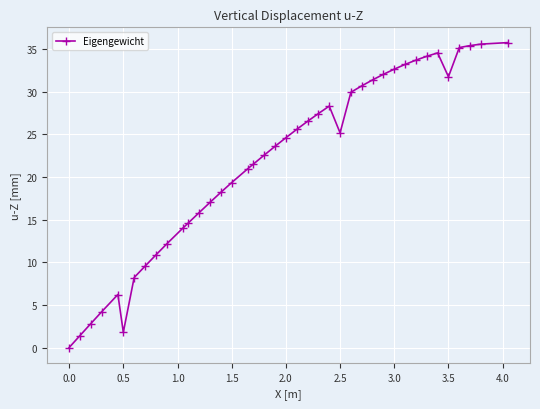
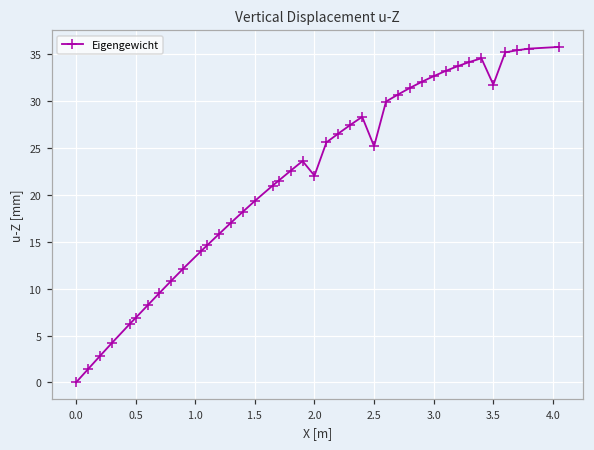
0.5: 2 -> 7
2.0: 25 -> 22
